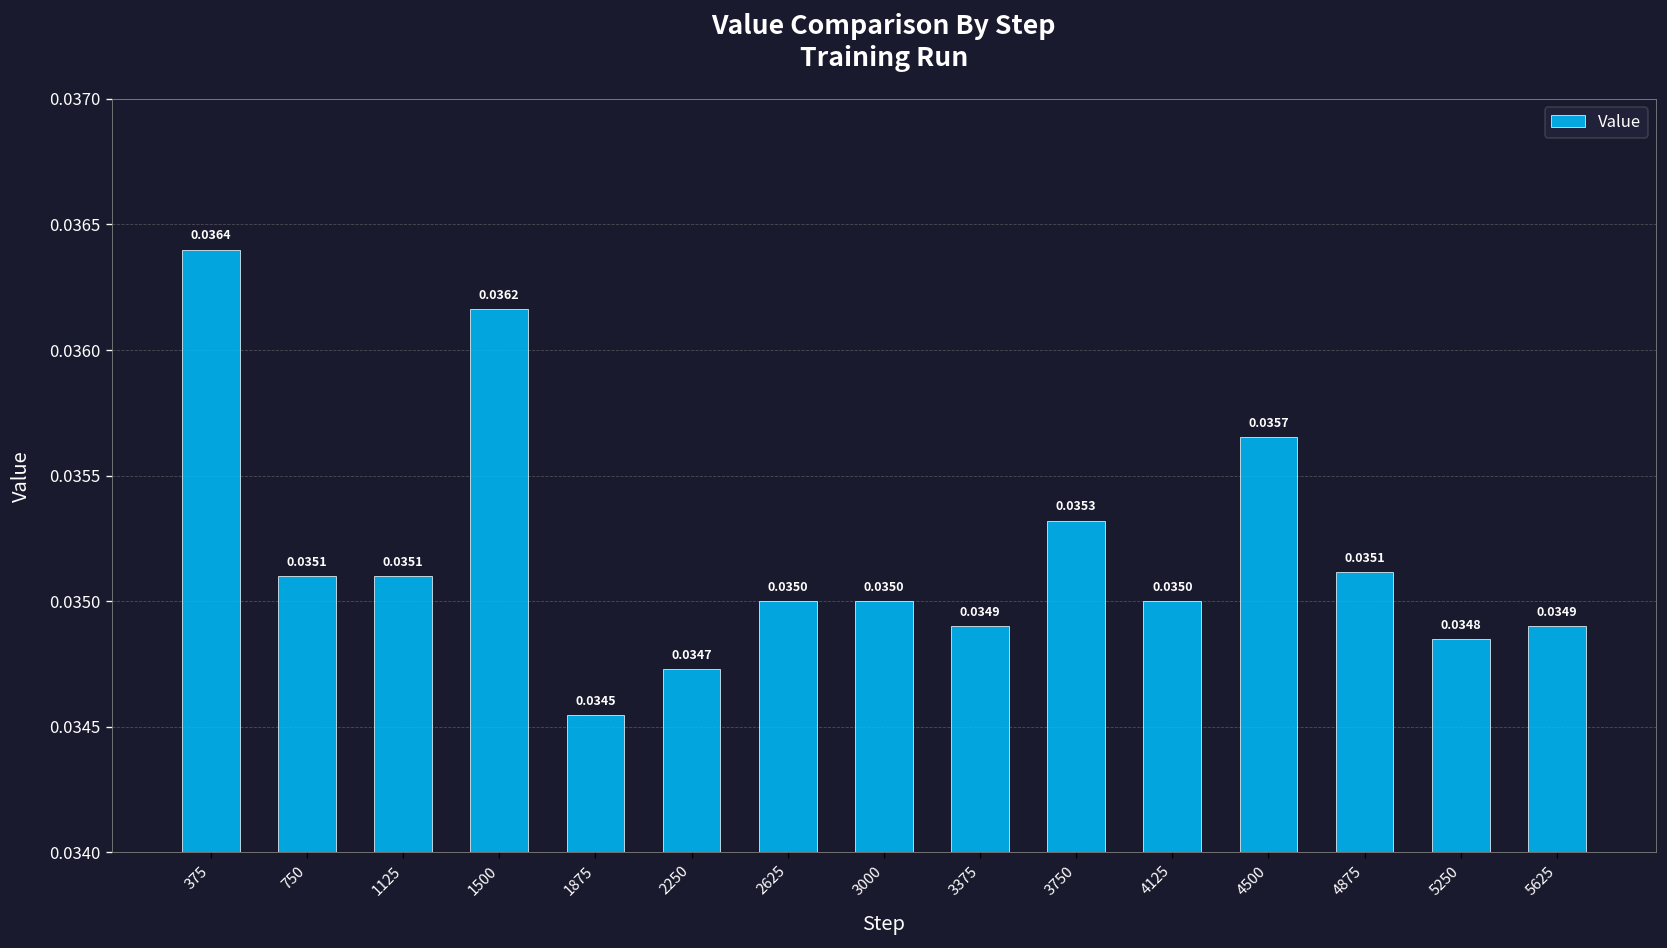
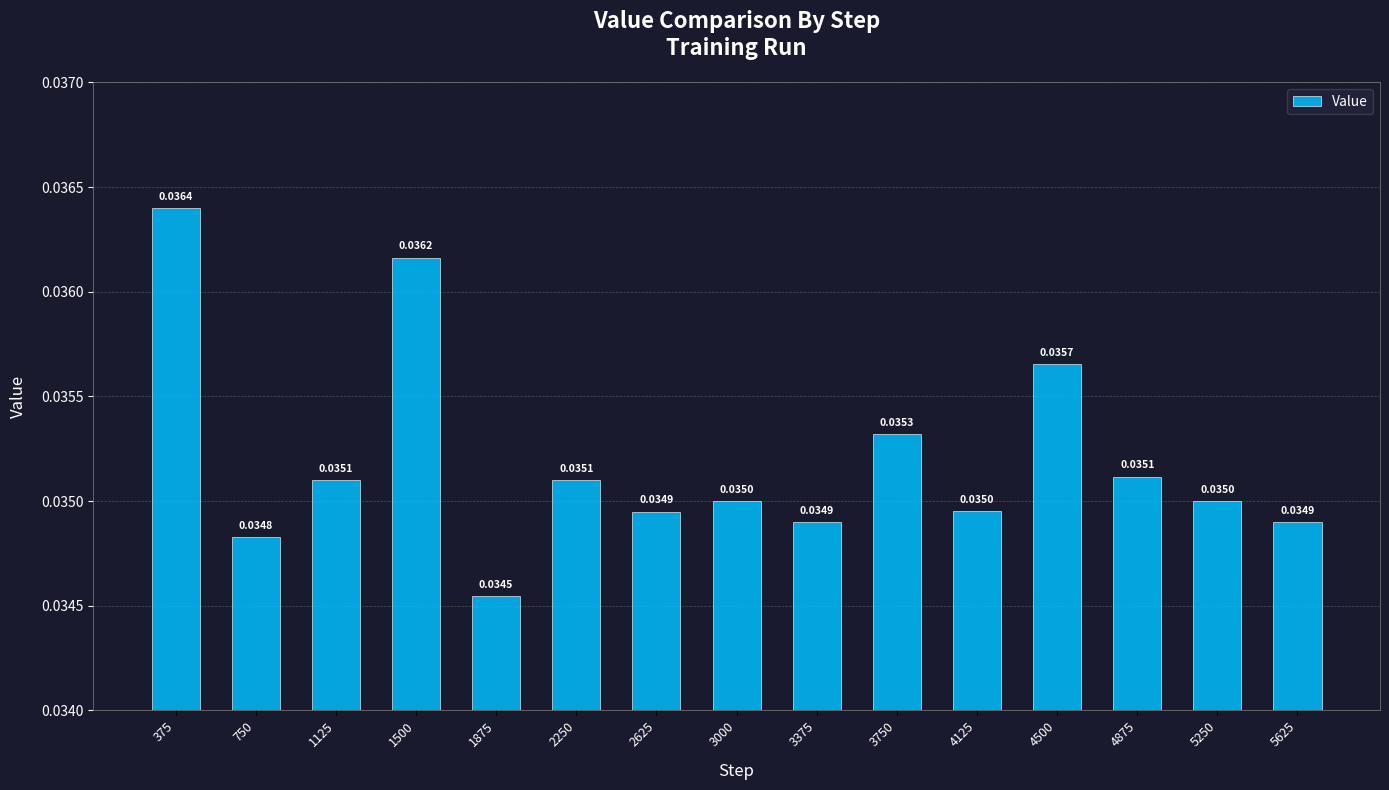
750: 0.0351 -> 0.0348
2250: 0.0347 -> 0.0351
2625: 0.0350 -> 0.0349
4125: 0.03500 -> 0.03495
5250: 0.0348 -> 0.0350
